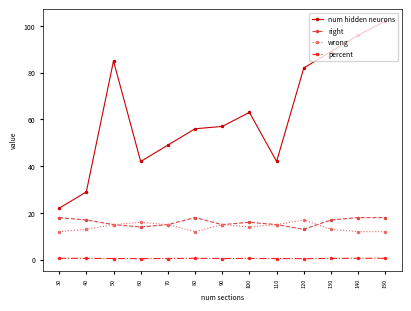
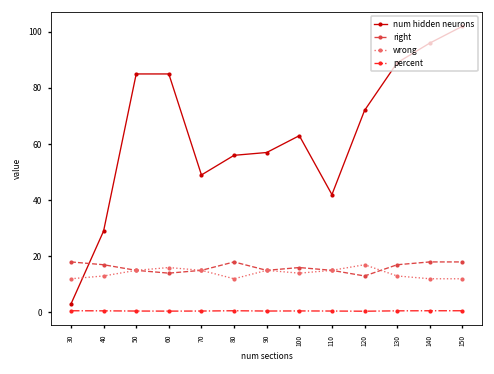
num hidden neurons, 30: 22 -> 3
num hidden neurons, 60: 42 -> 85
num hidden neurons, 120: 82 -> 72
